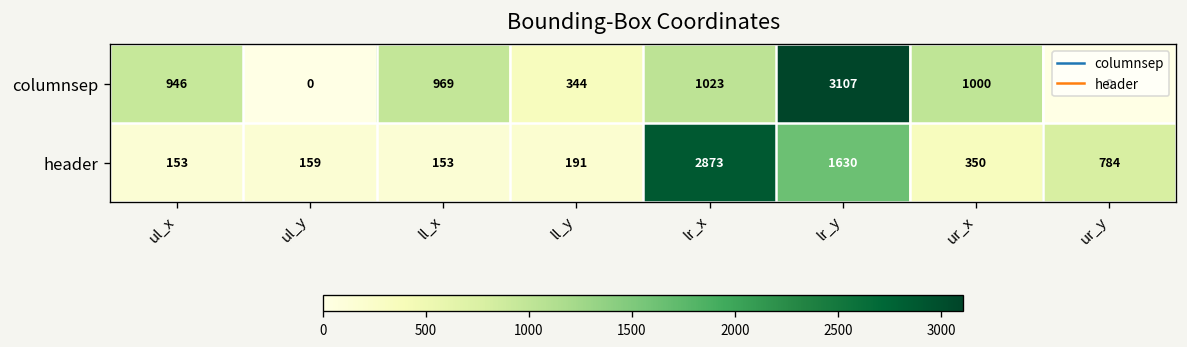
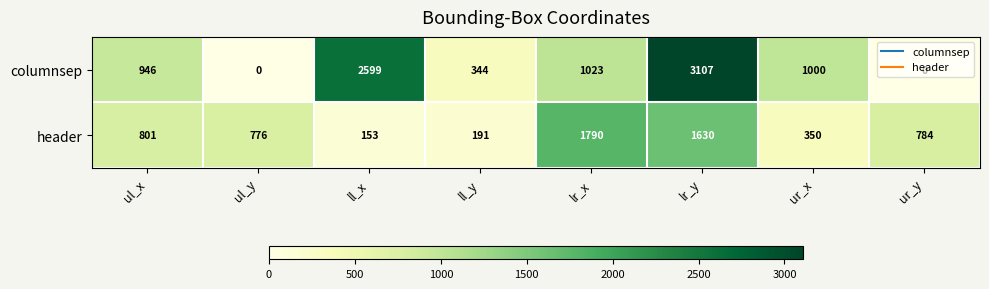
columnsep, ll_x: 969 -> 2599
header, ul_x: 153 -> 801
header, ul_y: 159 -> 776
header, lr_x: 2873 -> 1790
